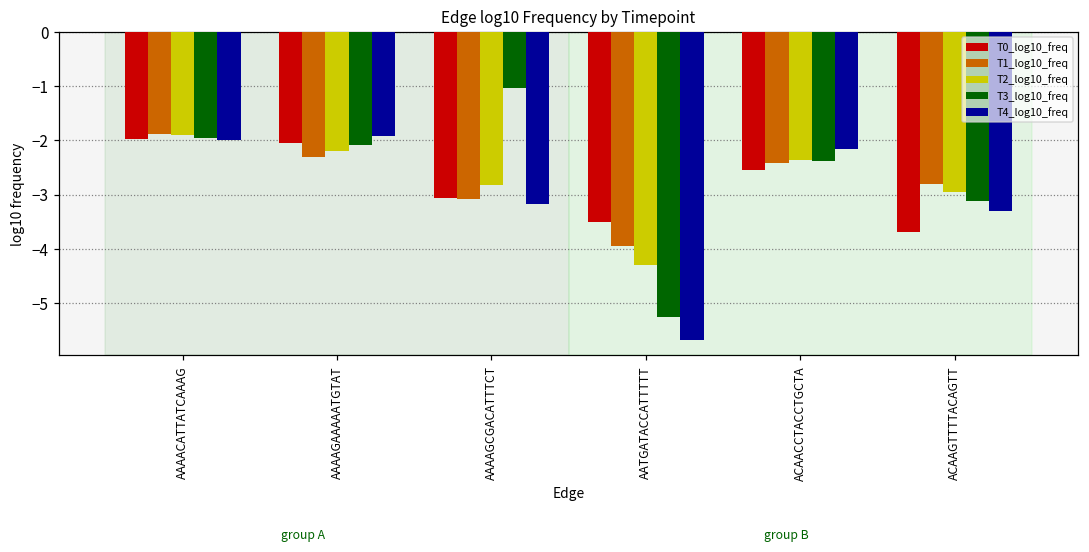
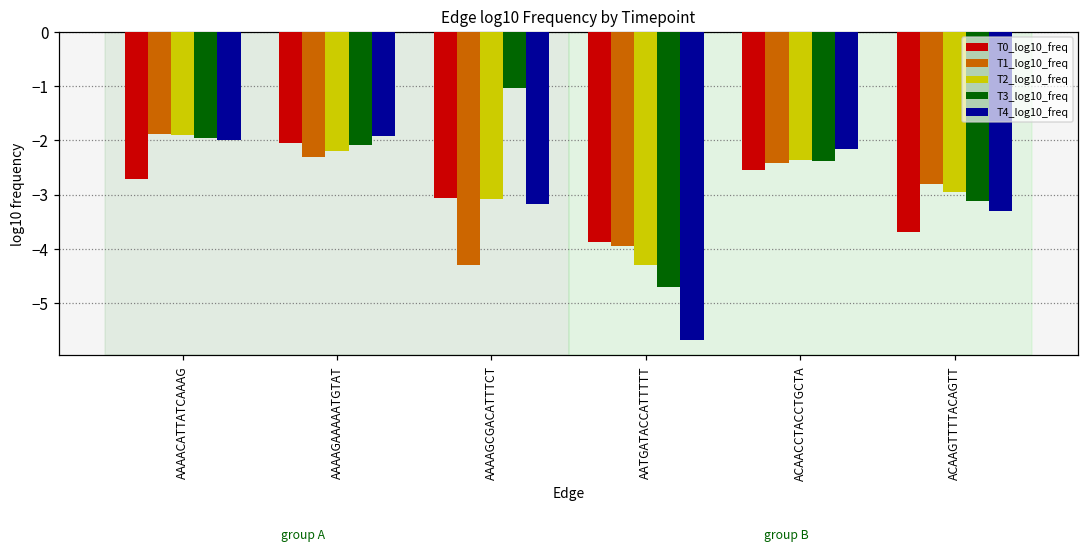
T0_log10_freq, AAAACATTATCAAAG: -2.0 -> -2.7
T1_log10_freq, AAAAGCGACATTTCT: -3.1 -> -4.3
T2_log10_freq, AAAAGCGACATTTCT: -2.8 -> -3.1
T0_log10_freq, AATGATACCATTTTT: -3.5 -> -3.9
T3_log10_freq, AATGATACCATTTTT: -5.3 -> -4.7
